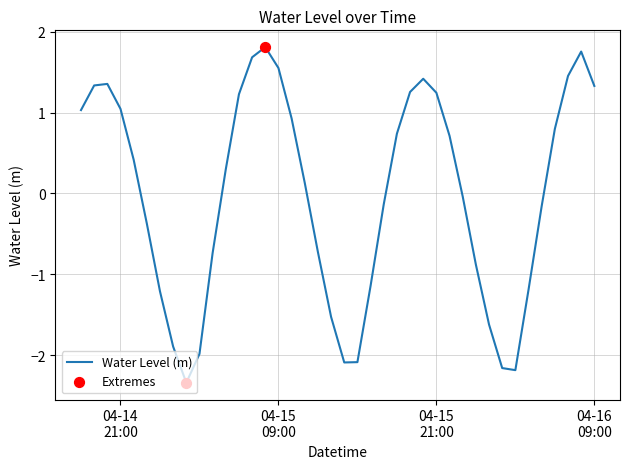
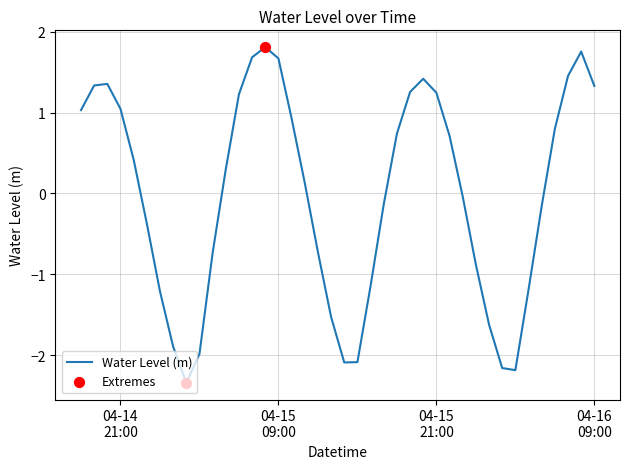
Water Level (m), 04-15 09:00: 1.6 -> 1.7
